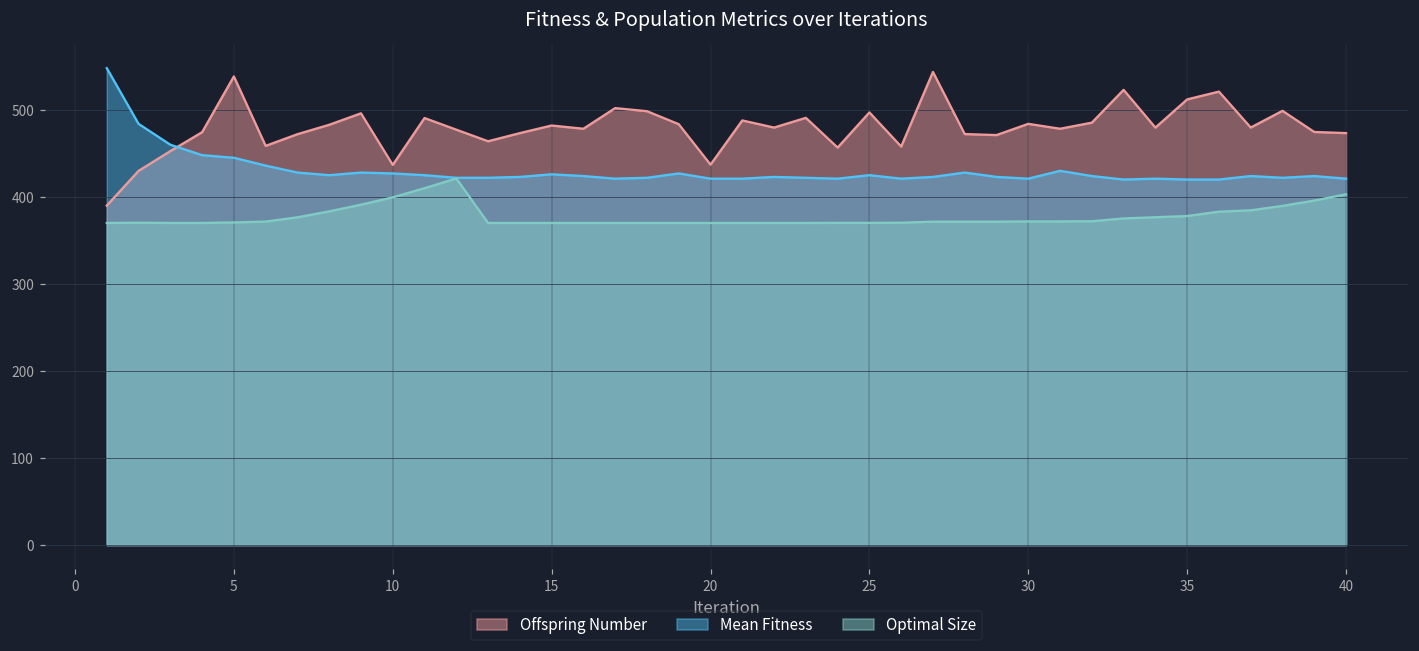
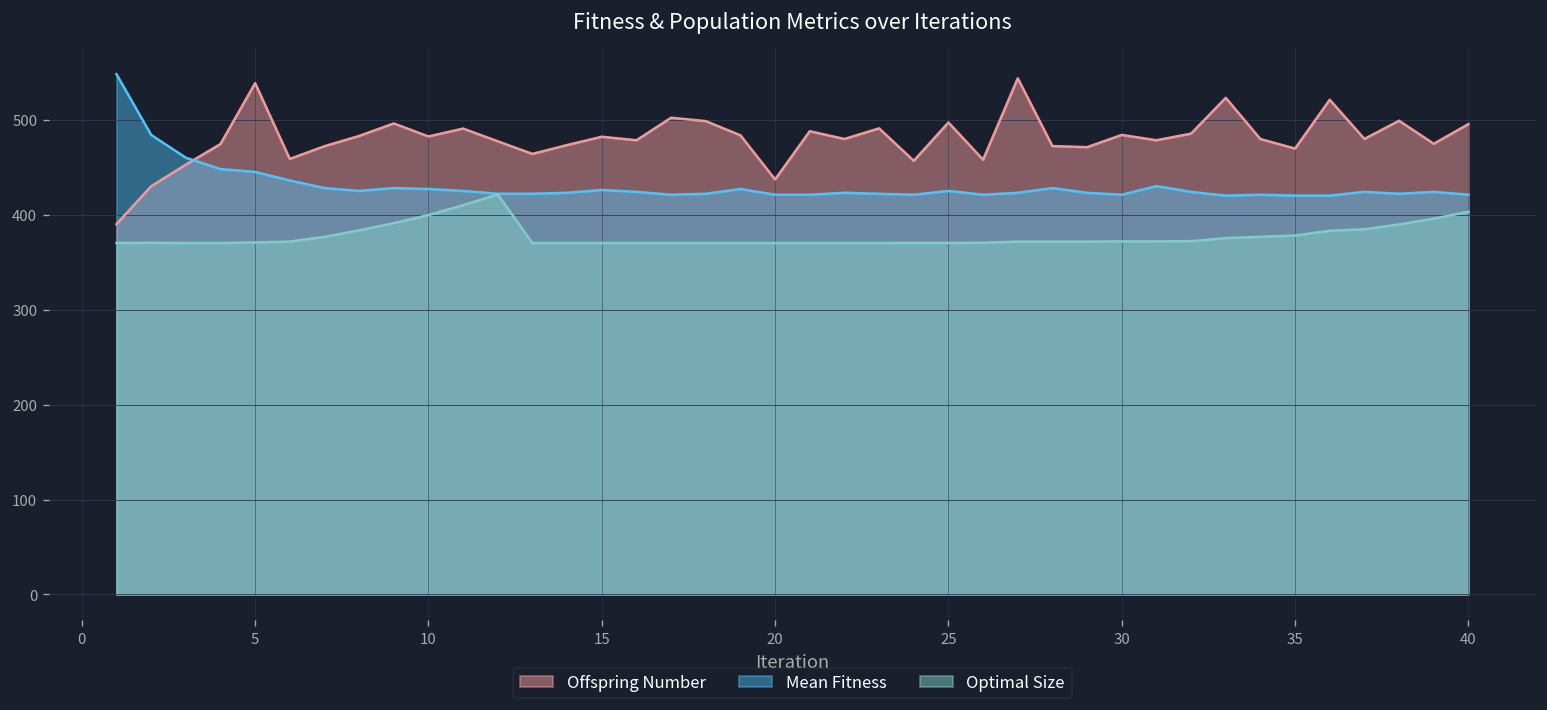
Offspring Number, 10: 440 -> 480
Offspring Number, 35: 510 -> 470
Offspring Number, 40: 470 -> 500
